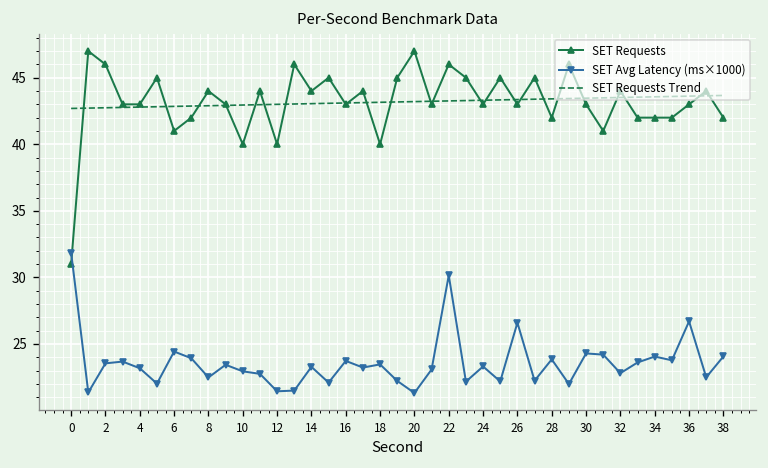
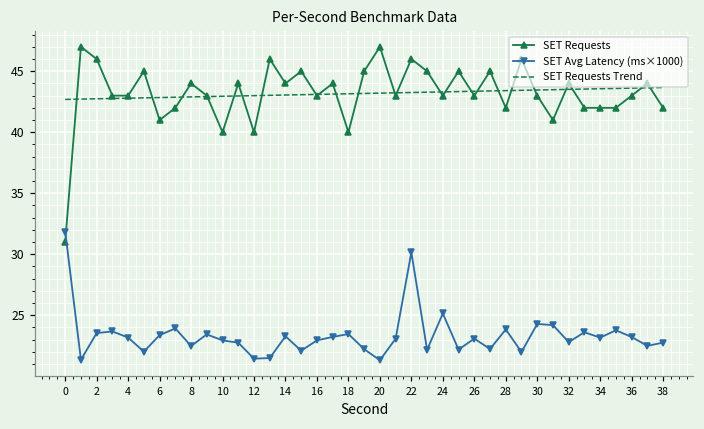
SET Avg Latency (ms×1000), 6: 24.4 -> 23.4
SET Avg Latency (ms×1000), 16: 23.7 -> 22.9
SET Avg Latency (ms×1000), 24: 23.3 -> 25.1
SET Avg Latency (ms×1000), 26: 26.6 -> 23.1
SET Avg Latency (ms×1000), 34: 24.1 -> 23.2
SET Avg Latency (ms×1000), 36: 26.7 -> 23.2
SET Avg Latency (ms×1000), 38: 24.1 -> 22.8
